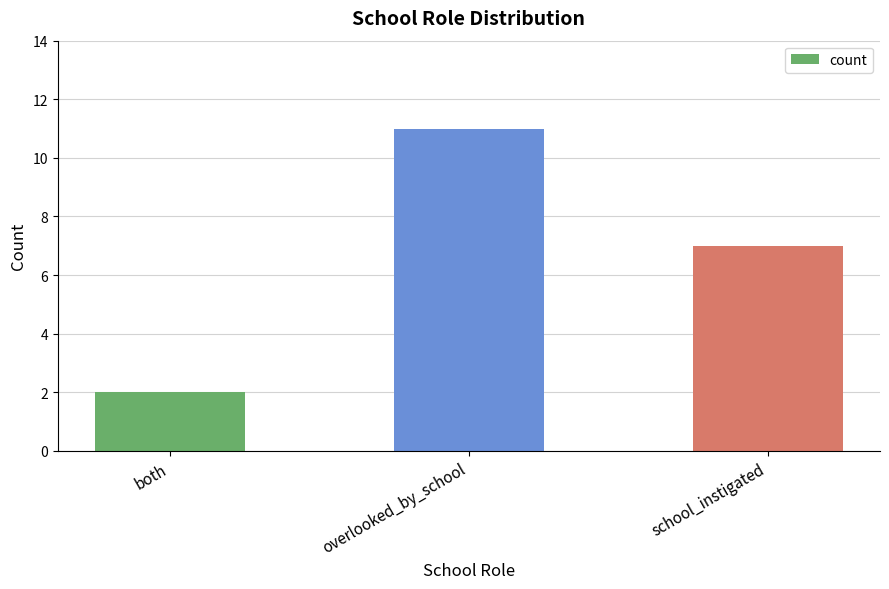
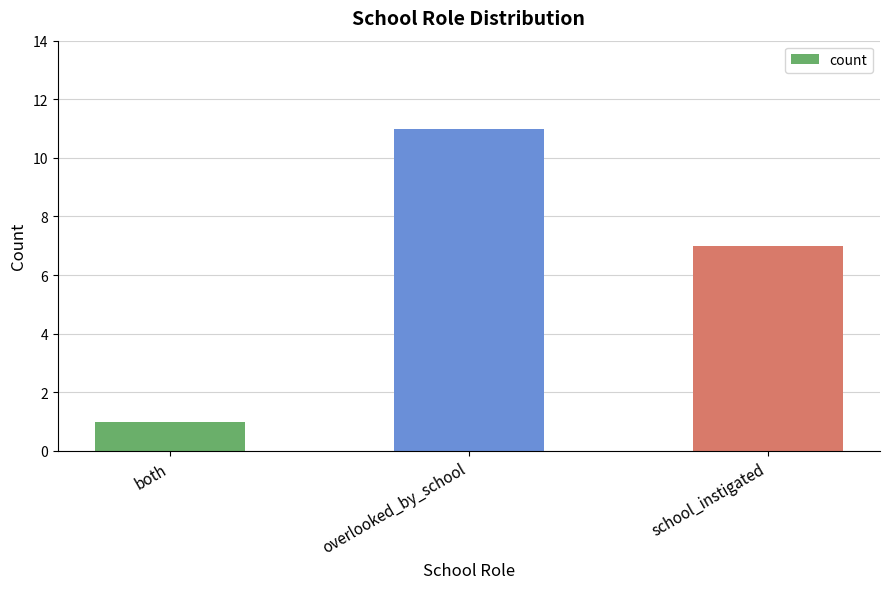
both: 2 -> 1
